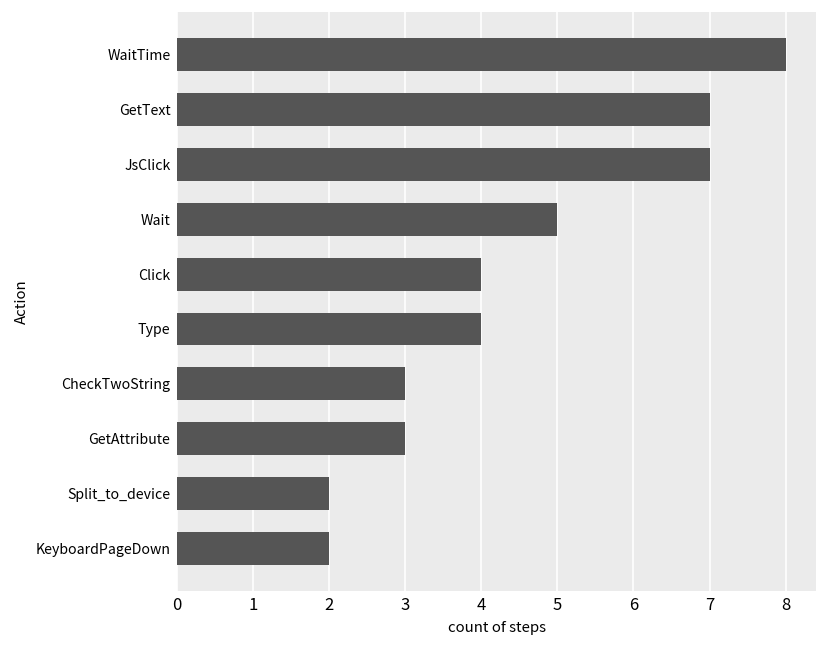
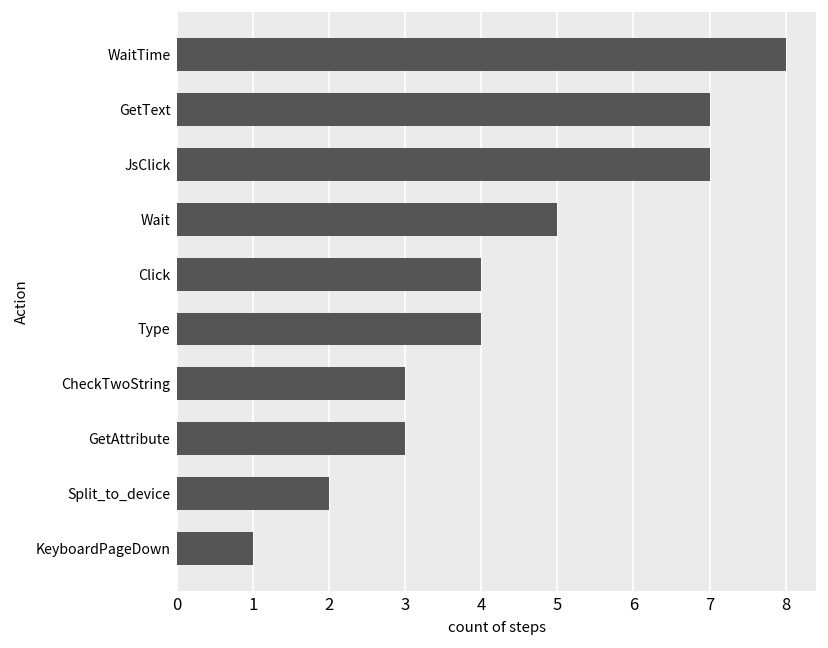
KeyboardPageDown: 2 -> 1
